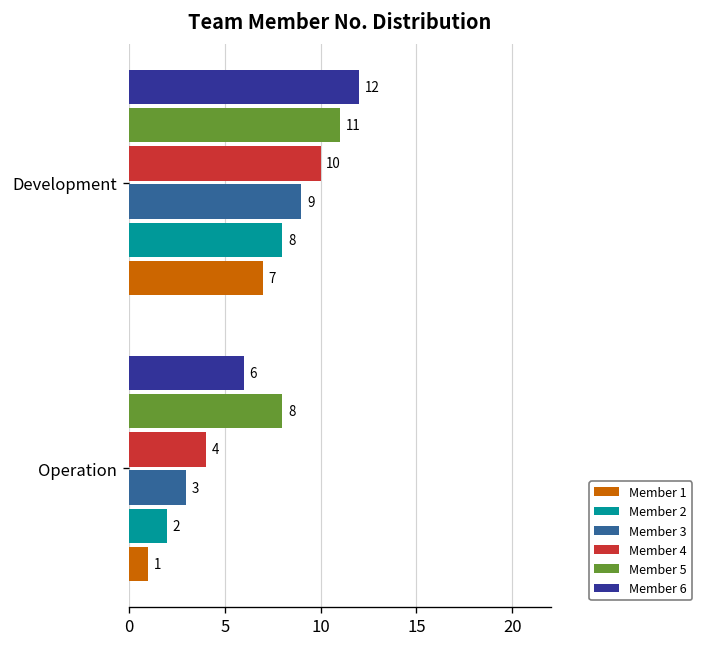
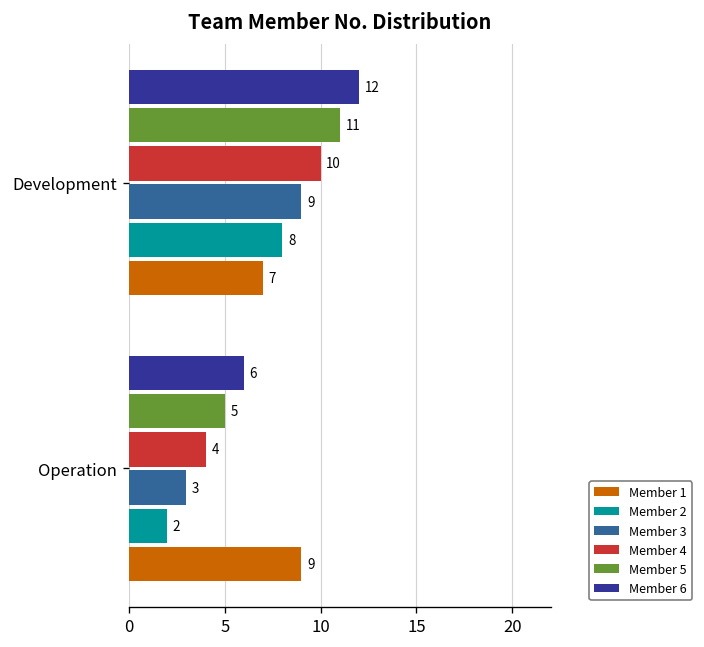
Member 5, Operation: 8 -> 5
Member 1, Operation: 1 -> 9
